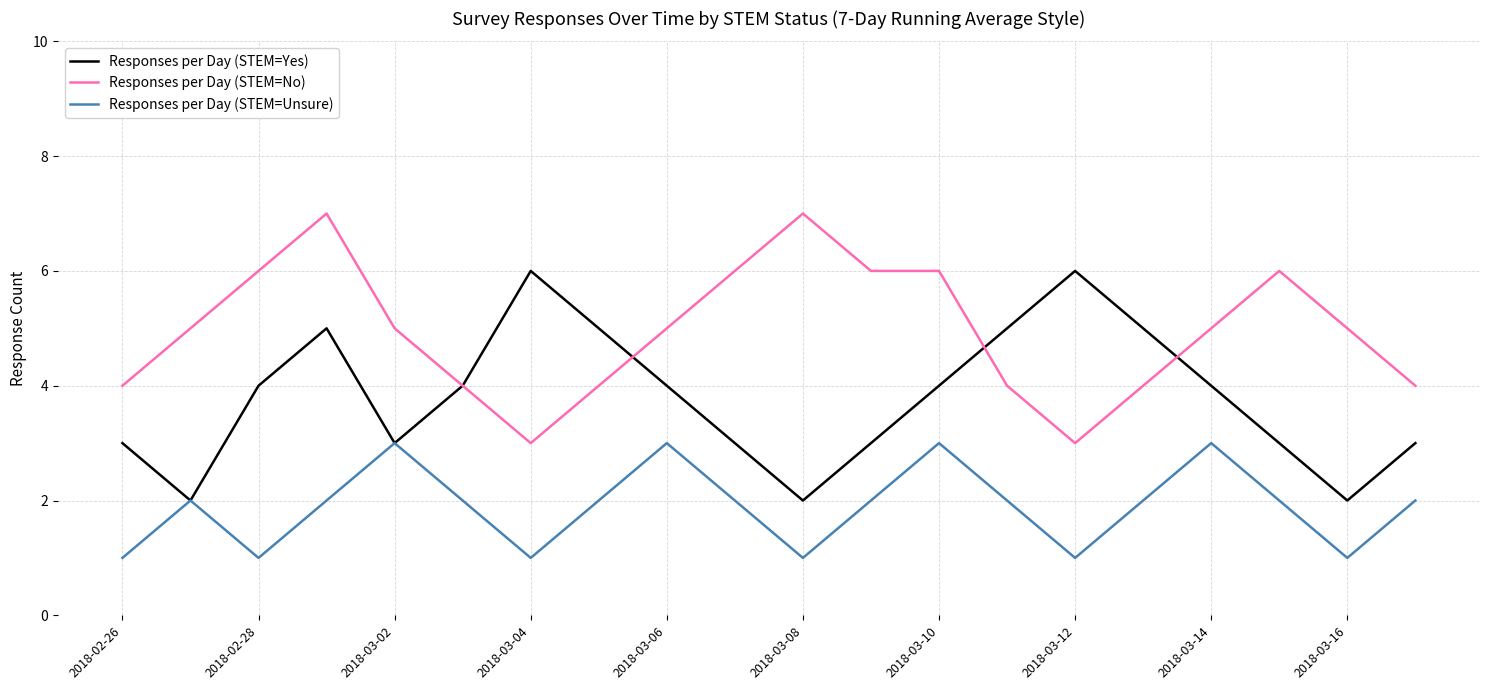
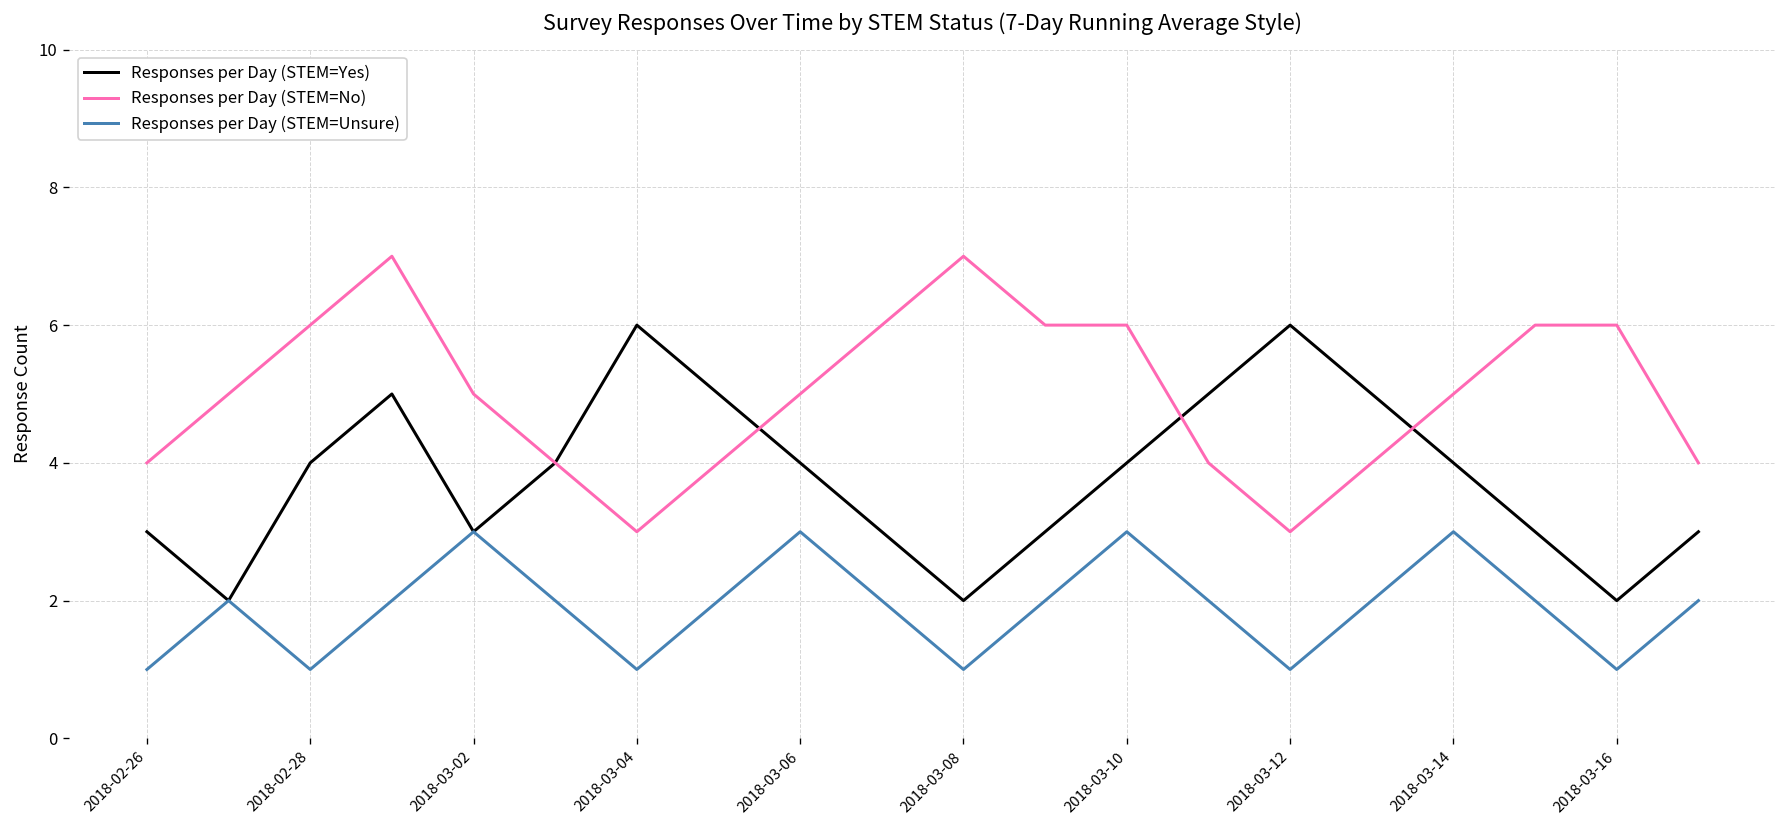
Responses per Day (STEM=No), 2018-03-16: 5 -> 6
